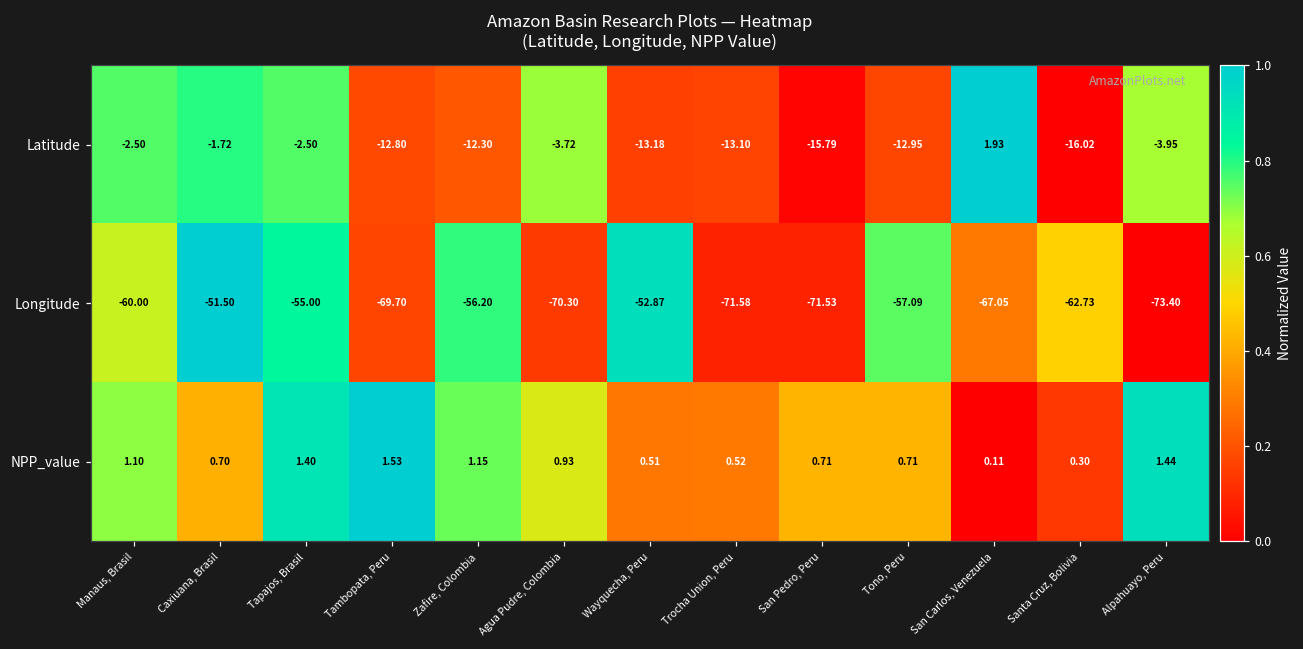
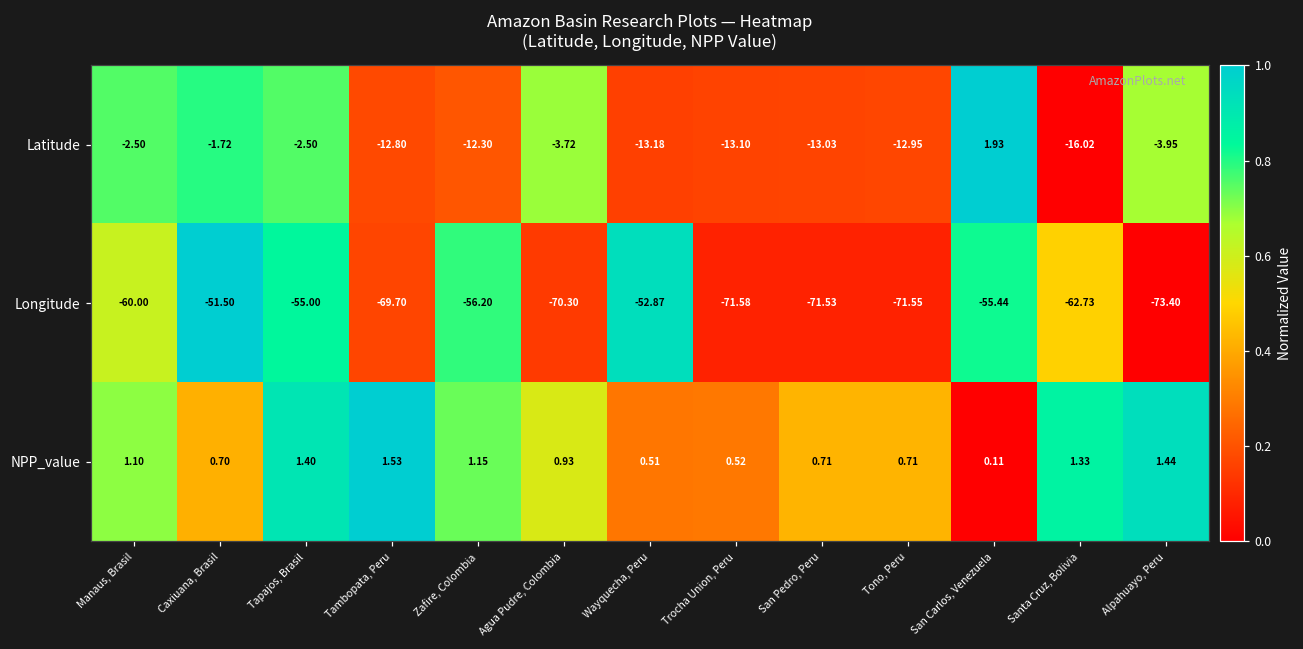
Latitude, San Pedro, Peru: -15.79 -> -13.03
Longitude, Tono, Peru: -57.09 -> -71.55
Longitude, San Carlos, Venezuela: -67.05 -> -55.44
NPP_value, Santa Cruz, Bolivia: 0.30 -> 1.33
